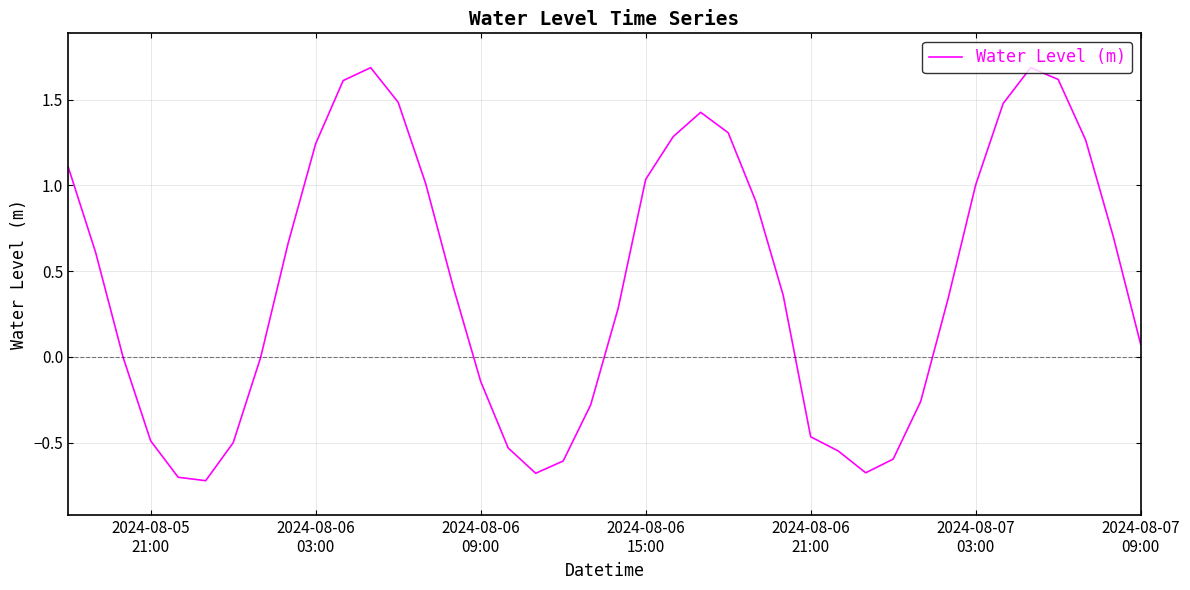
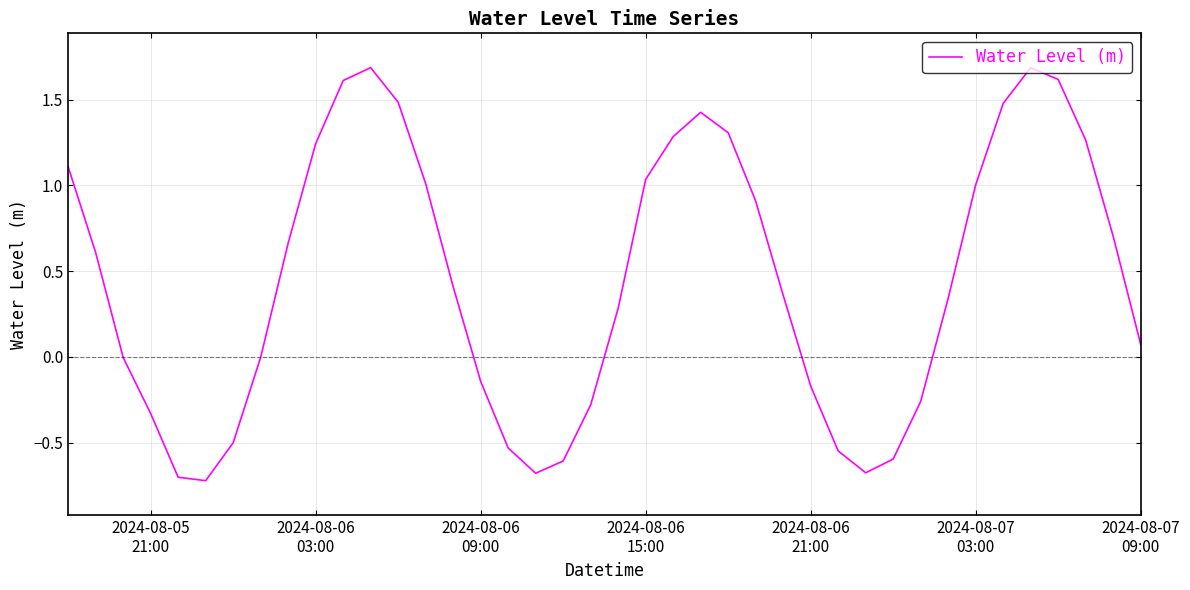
2024-08-05 21:00: -0.49 -> -0.33
2024-08-06 21:00: -0.47 -> -0.17
